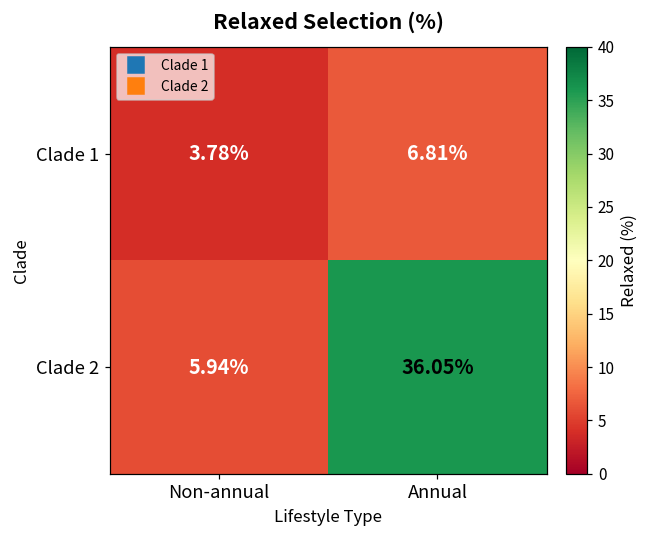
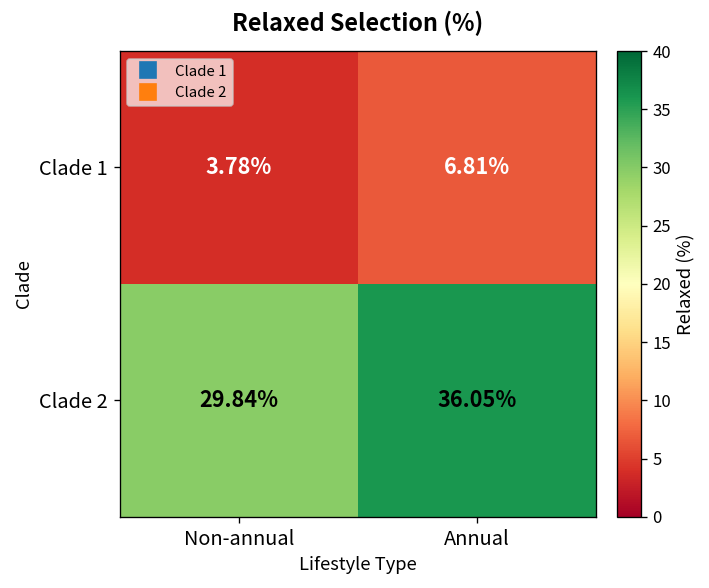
Clade 2, Non-annual: 5.94% -> 29.84%
